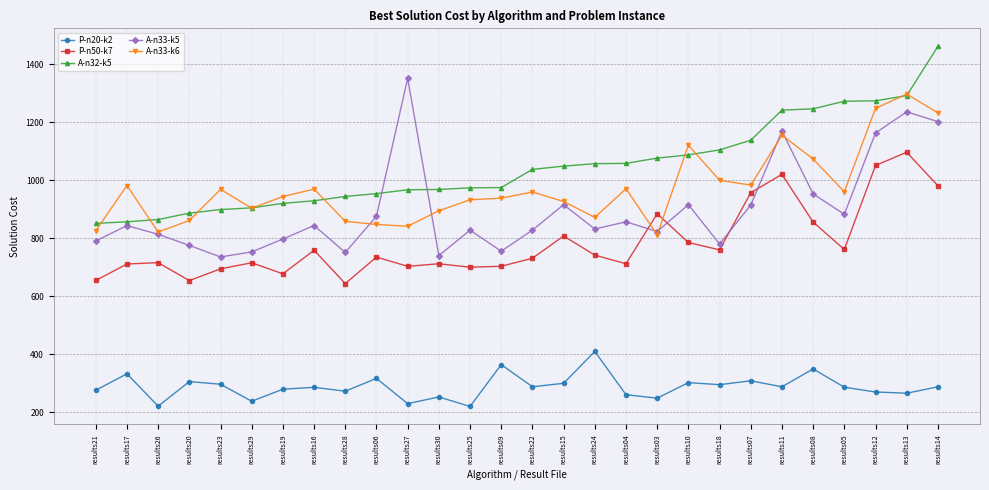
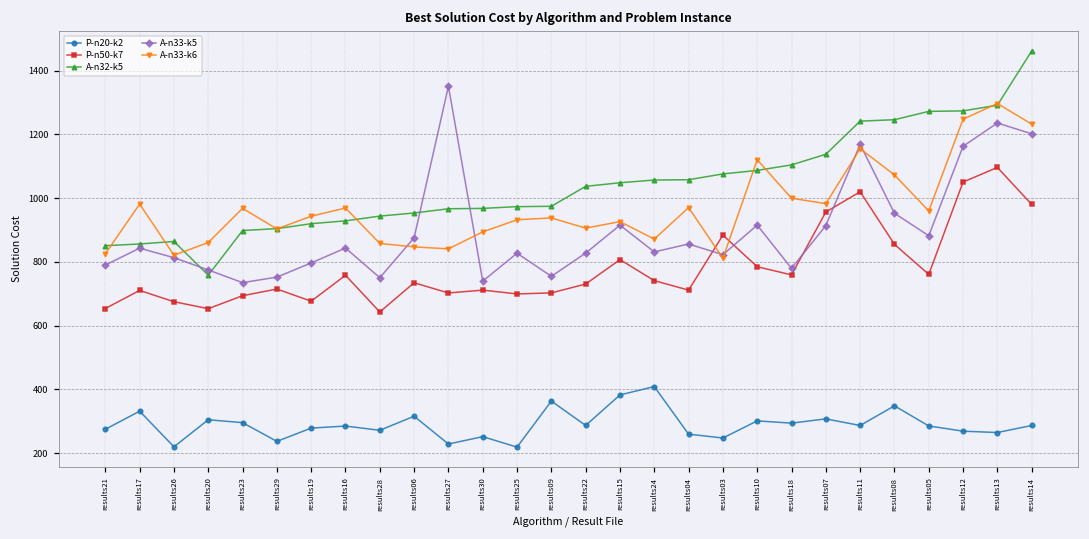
P-n50-k7, results26: 720 -> 680
A-n32-k5, results20: 890 -> 760
A-n33-k6, results22: 960 -> 910
P-n20-k2, results15: 300 -> 380
